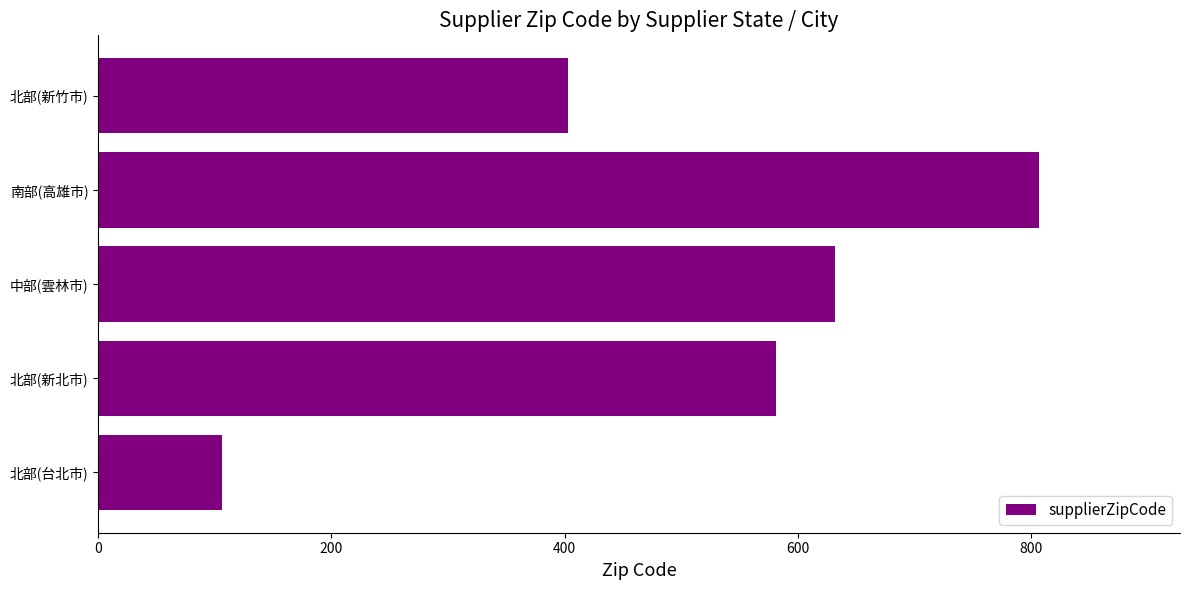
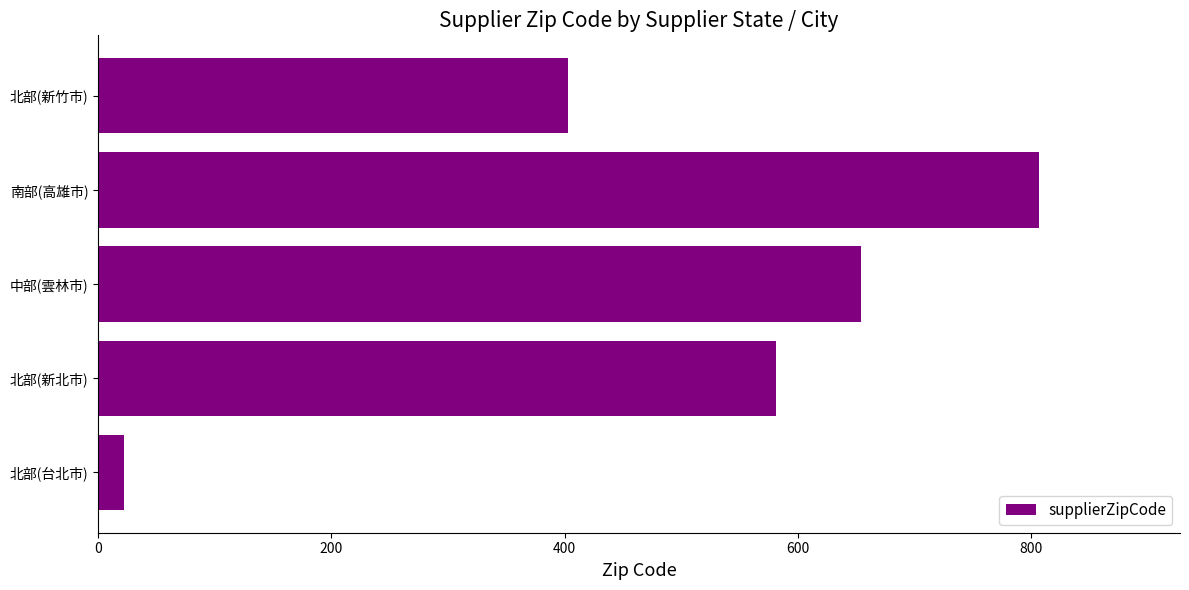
中部(雲林市): 632 -> 654
北部(台北市): 106 -> 22
